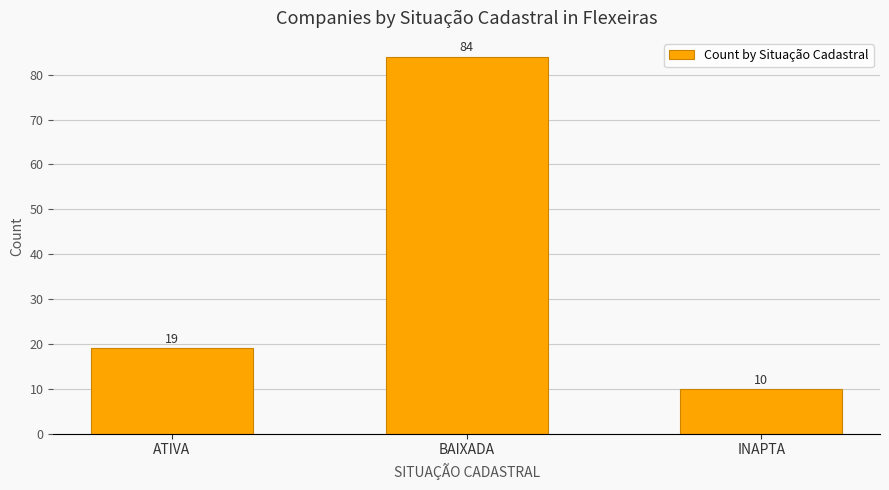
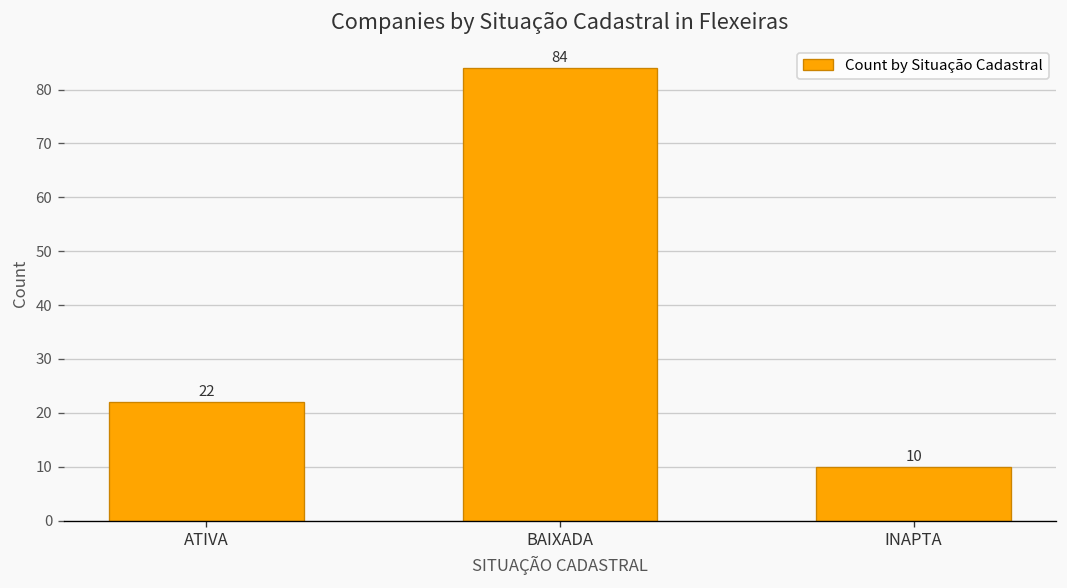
ATIVA: 19 -> 22
